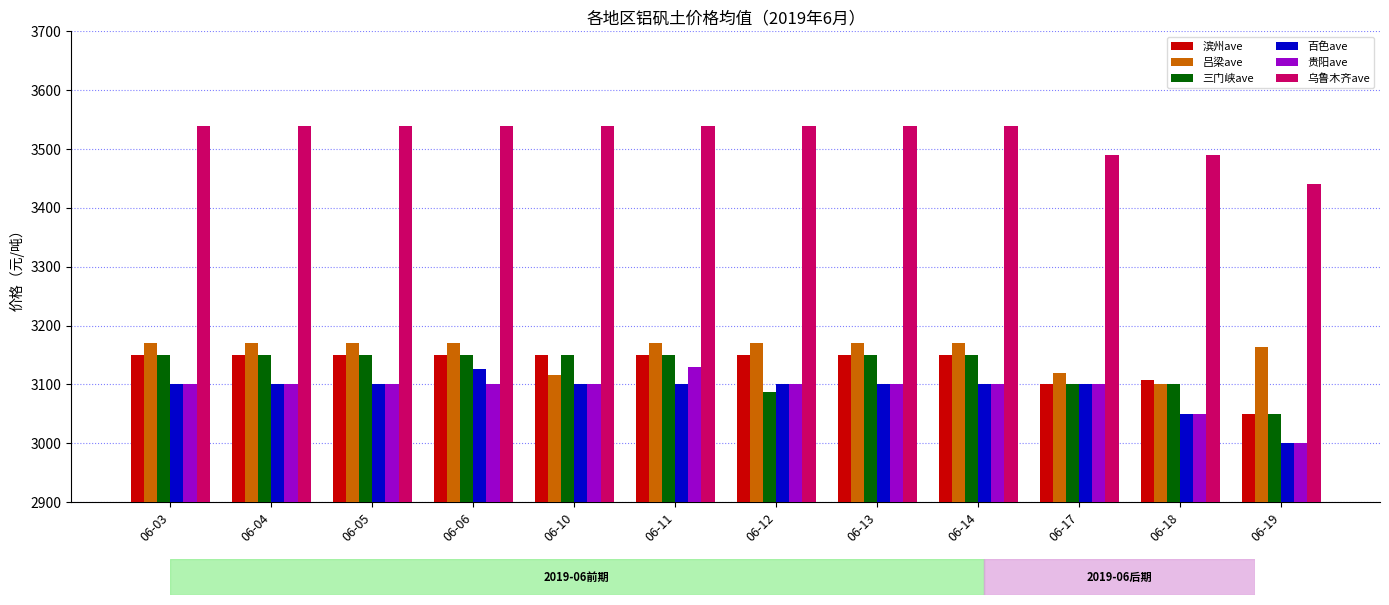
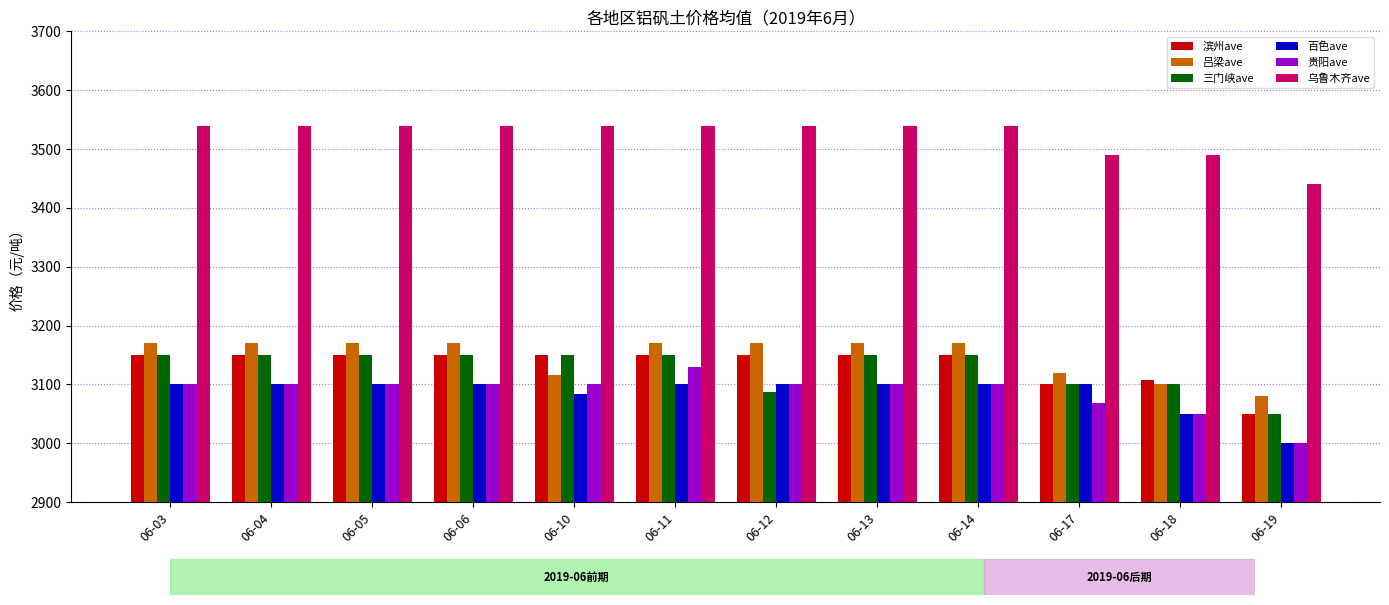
百色ave, 06-06: 3130 -> 3100
百色ave, 06-10: 3100 -> 3080
贵阳ave, 06-17: 3100 -> 3070
吕梁ave, 06-19: 3160 -> 3080
